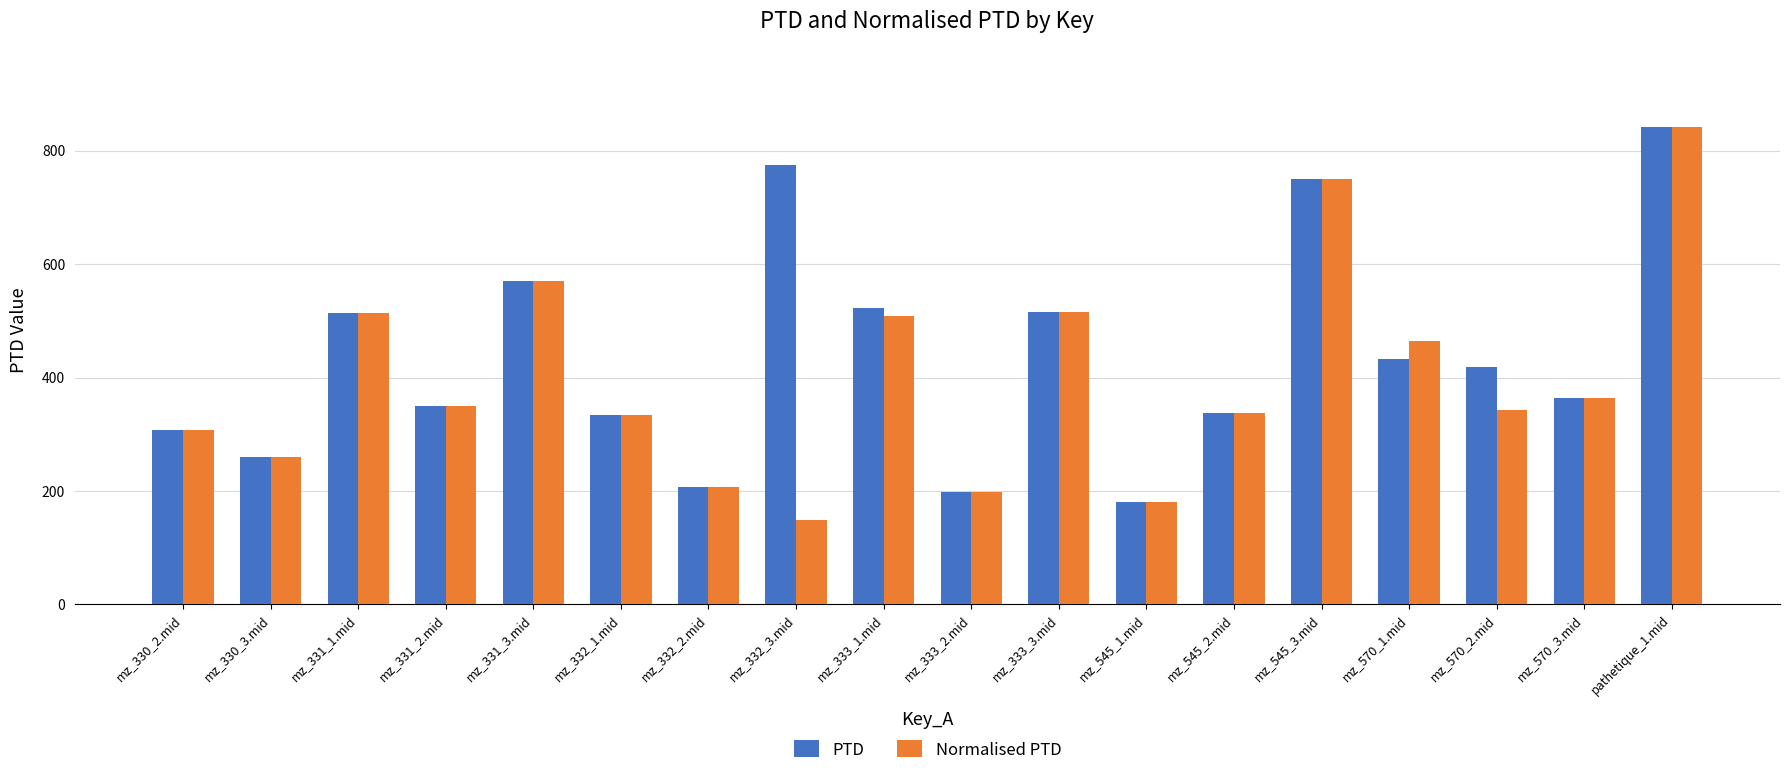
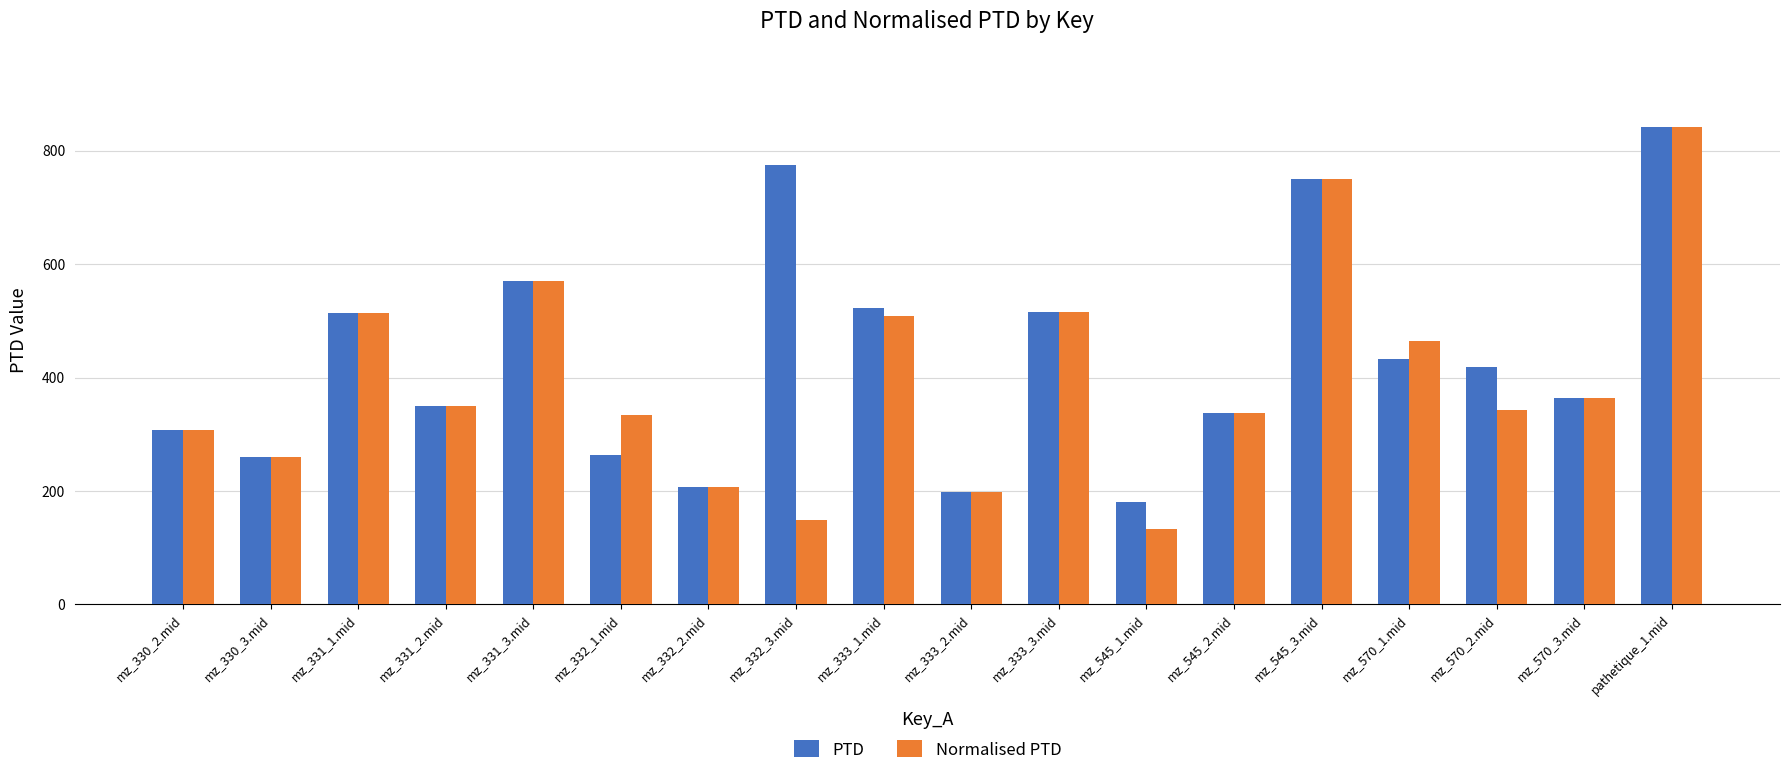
PTD, mz_332_1.mid: 330 -> 260
Normalised PTD, mz_545_1.mid: 180 -> 130
